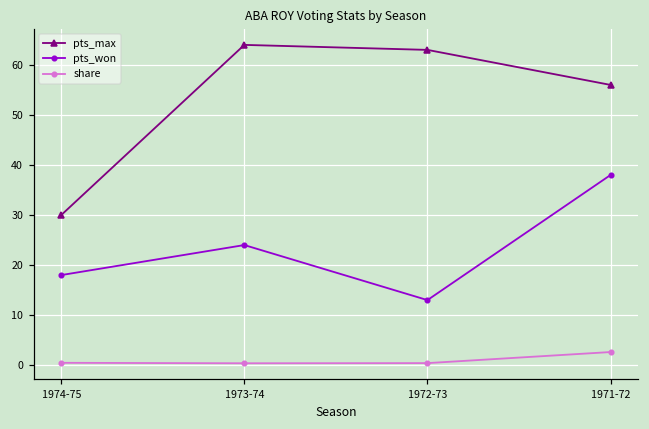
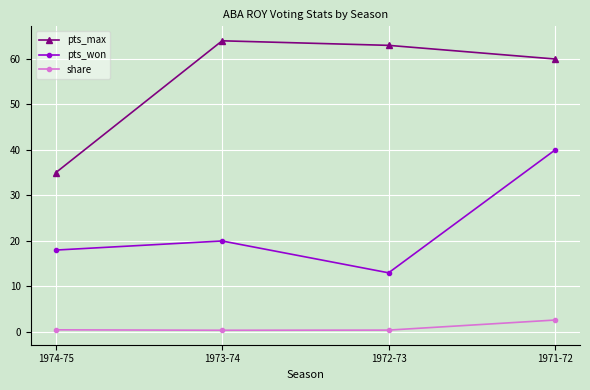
pts_max, 1974-75: 30 -> 35
pts_won, 1973-74: 24 -> 20
pts_max, 1971-72: 56 -> 60
pts_won, 1971-72: 38 -> 40
